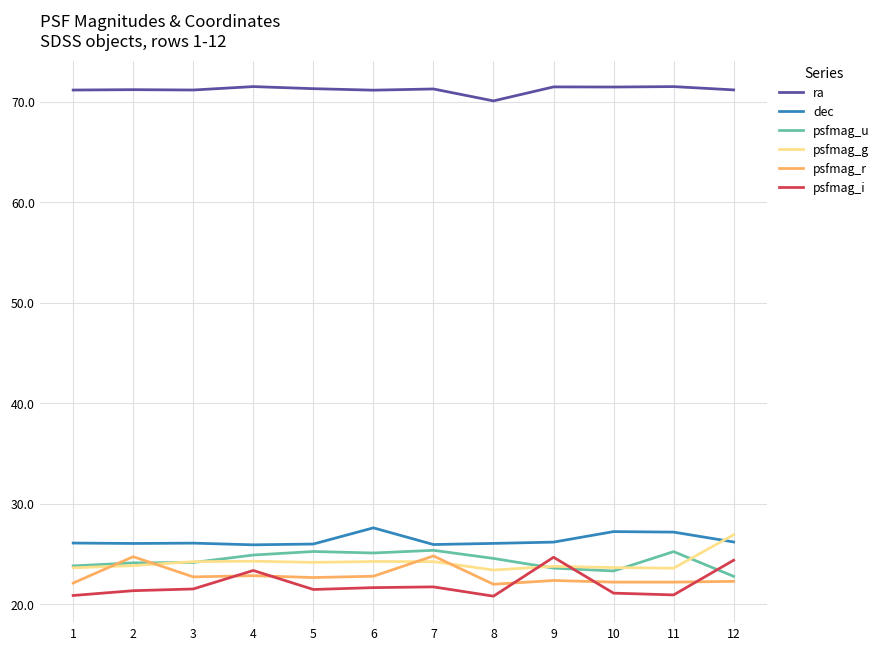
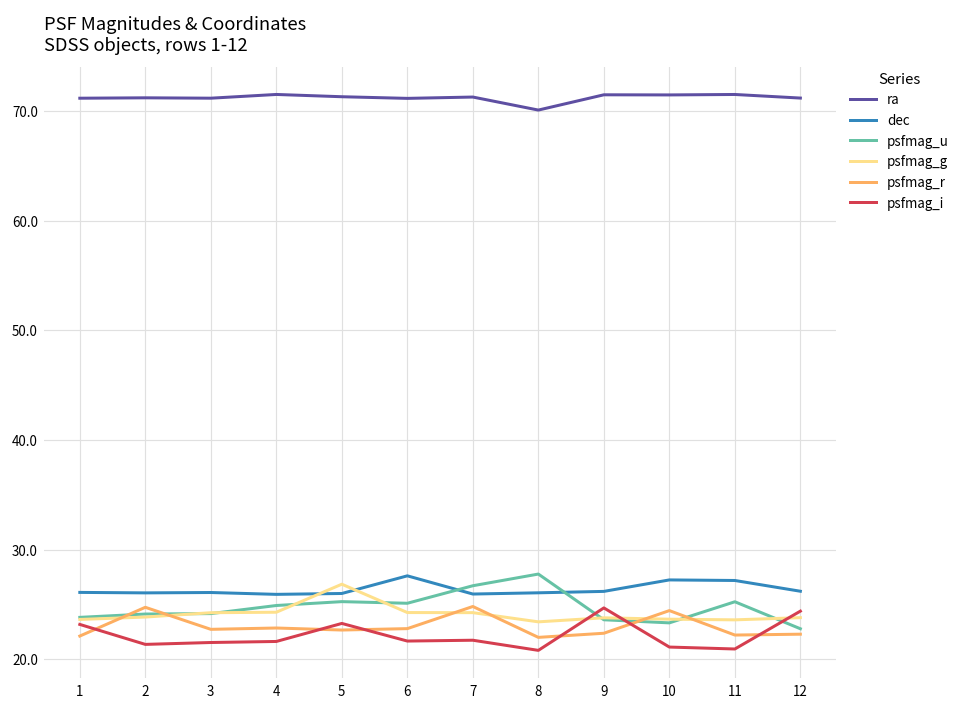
psfmag_i, 1: 21 -> 23
psfmag_i, 4: 23 -> 22
psfmag_g, 5: 24 -> 27
psfmag_i, 5: 21 -> 23
psfmag_u, 7: 25 -> 27
psfmag_u, 8: 25 -> 28
psfmag_r, 10: 22 -> 24
psfmag_g, 12: 27 -> 24
